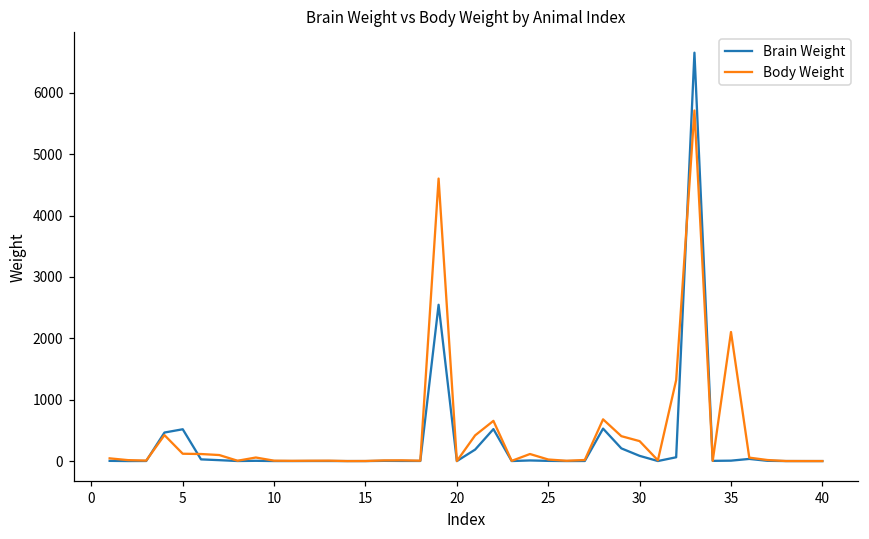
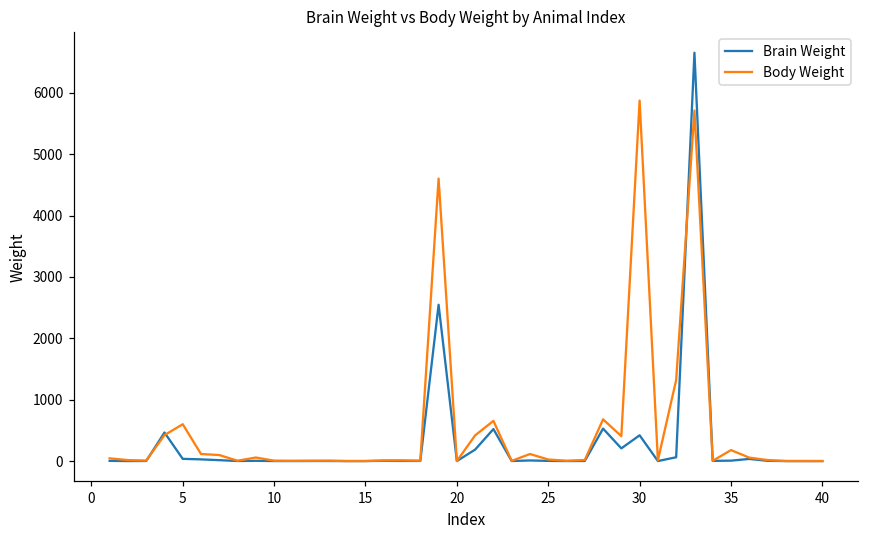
Brain Weight, 5: 500 -> 0
Body Weight, 5: 100 -> 600
Brain Weight, 30: 100 -> 400
Body Weight, 30: 300 -> 5900
Body Weight, 35: 2100 -> 200
